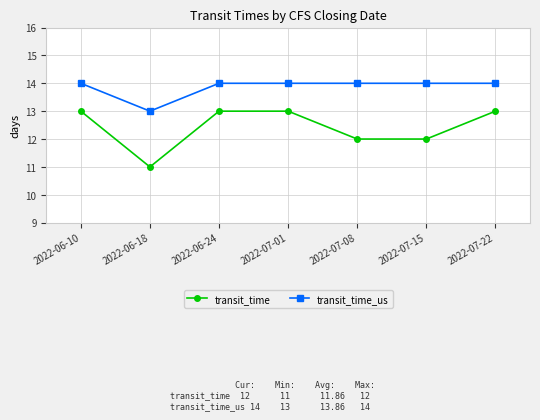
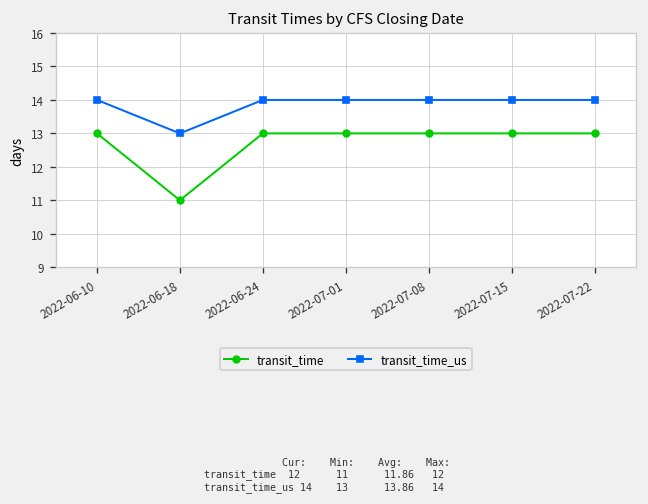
transit_time, 2022-07-08: 12 -> 13
transit_time, 2022-07-15: 12 -> 13
